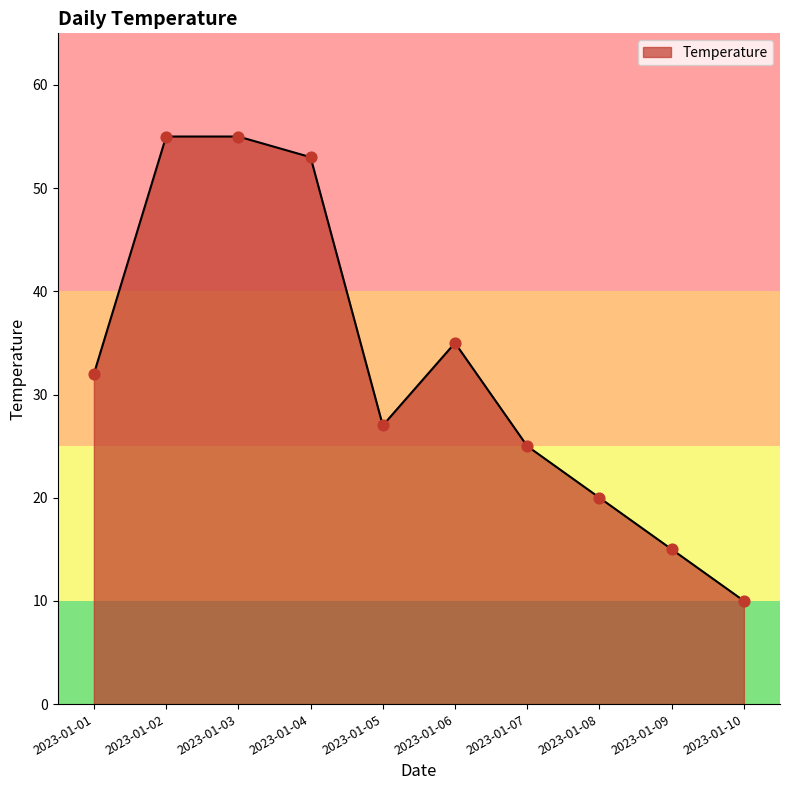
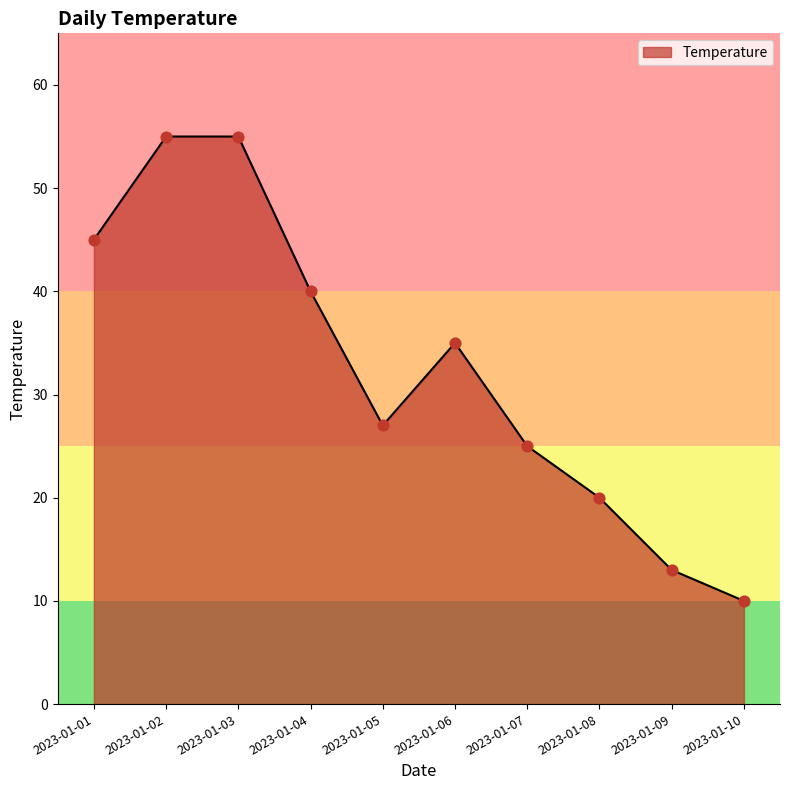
2023-01-01: 32 -> 45
2023-01-04: 53 -> 40
2023-01-09: 15 -> 13
